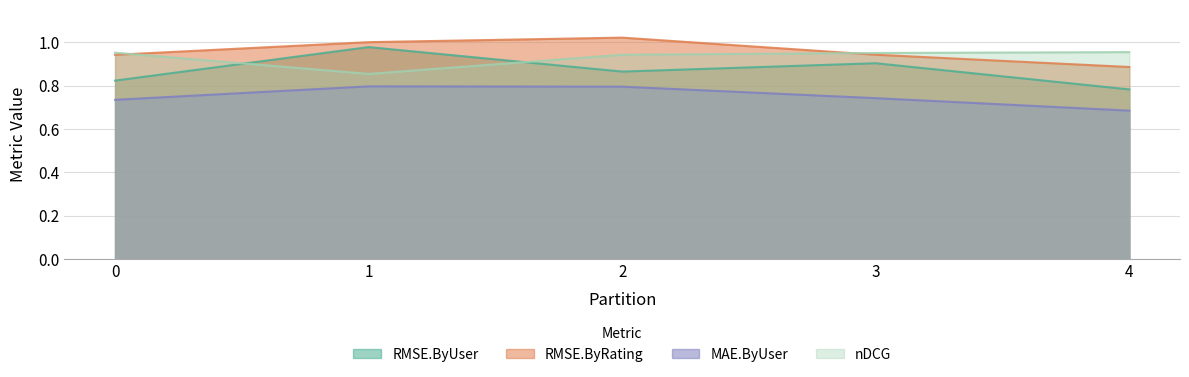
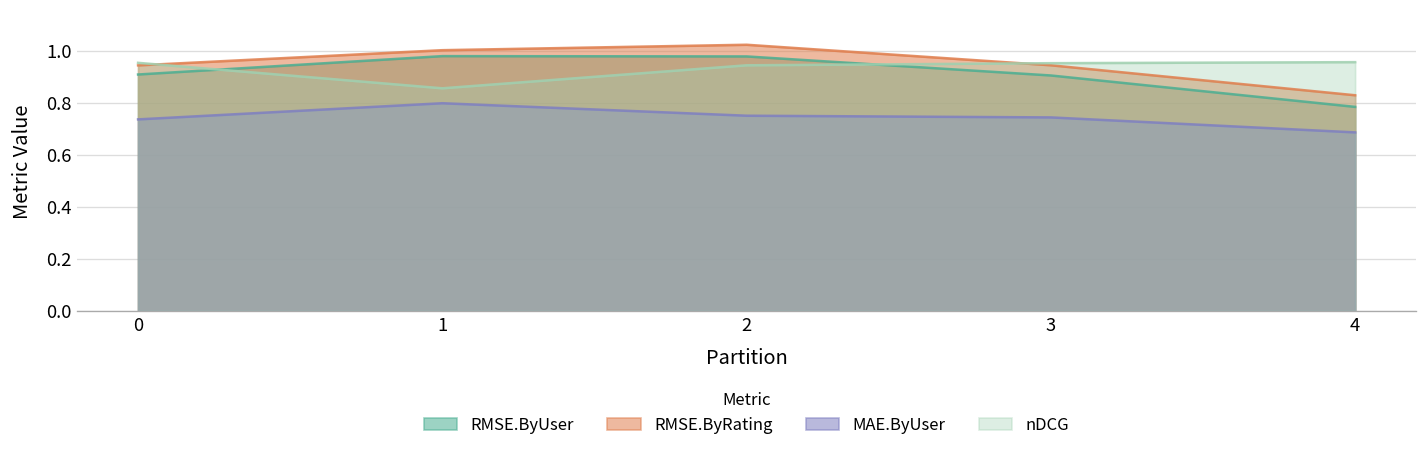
RMSE.ByUser, 0: 0.82 -> 0.91
RMSE.ByUser, 2: 0.87 -> 0.98
MAE.ByUser, 2: 0.80 -> 0.75
RMSE.ByRating, 4: 0.89 -> 0.83
